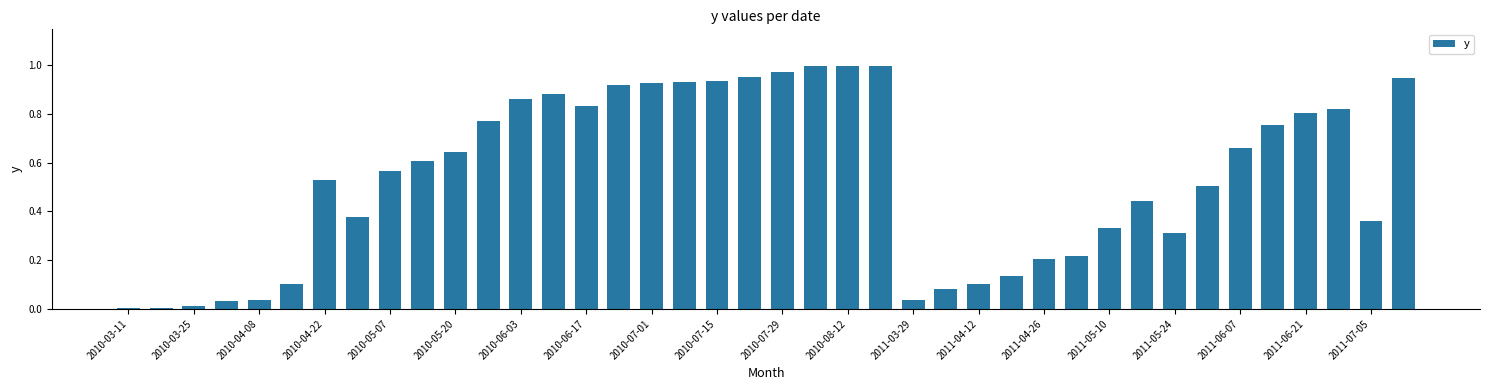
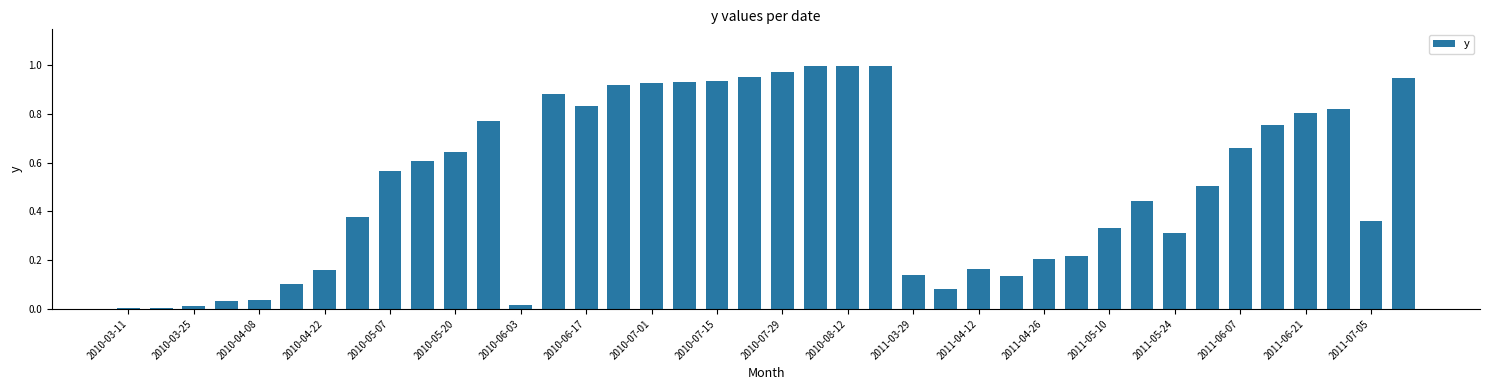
2010-04-22: 0.53 -> 0.16
2010-06-03: 0.86 -> 0.02
2011-03-29: 0.04 -> 0.14
2011-04-12: 0.10 -> 0.16
